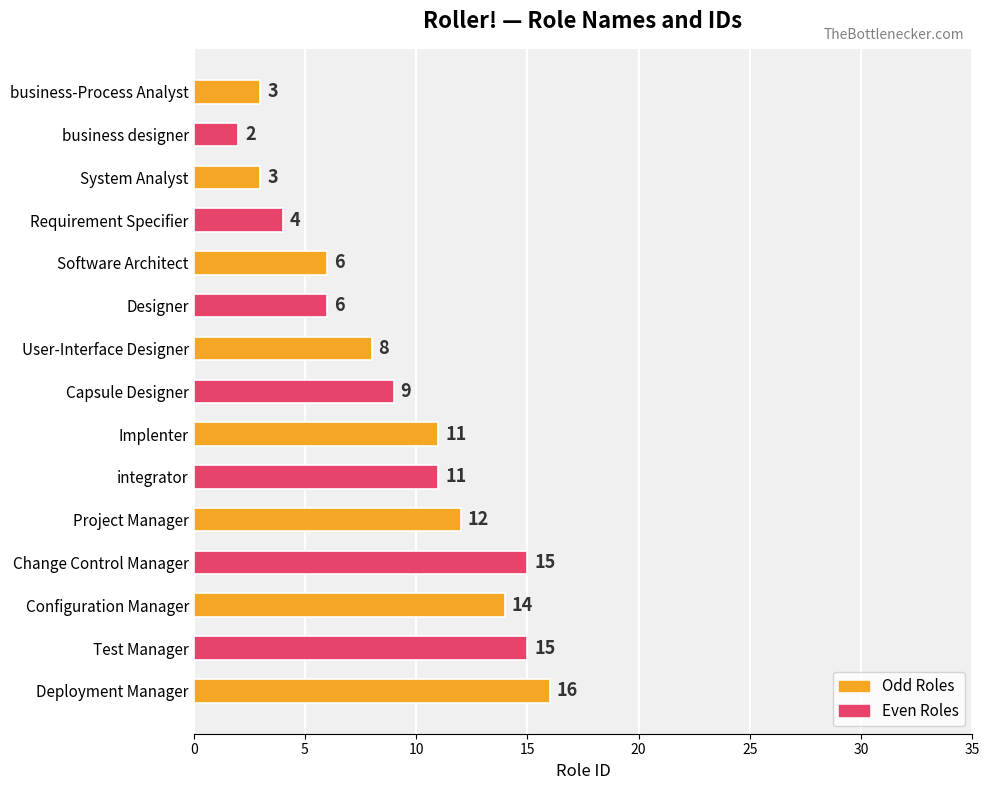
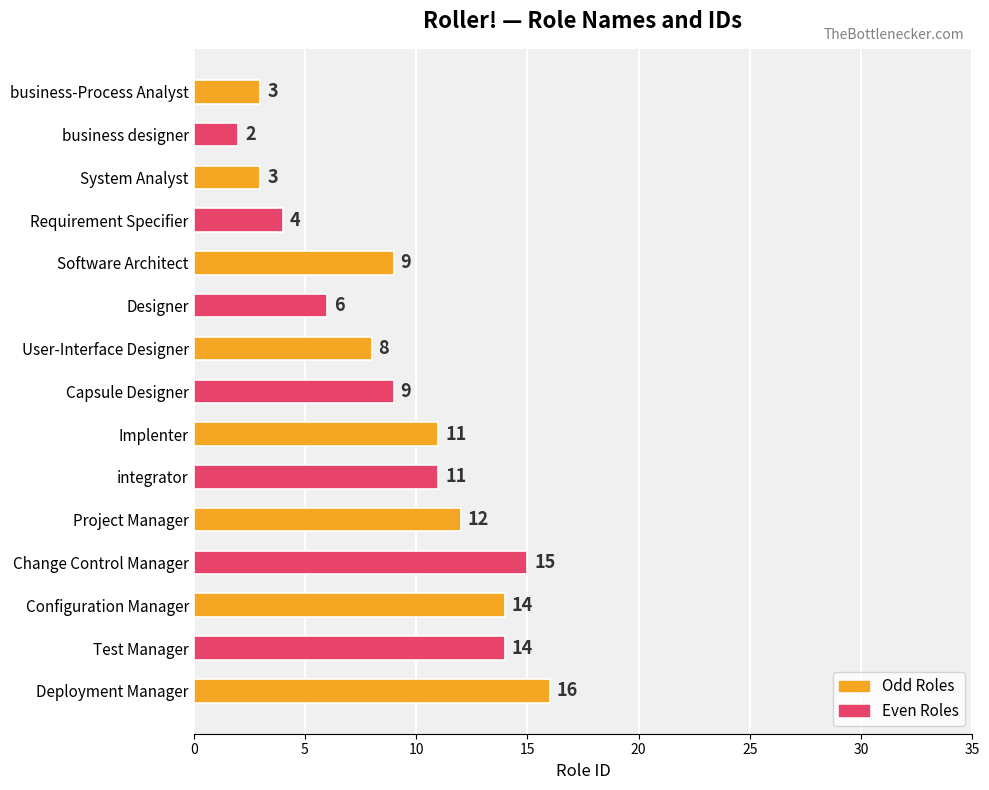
Software Architect: 6 -> 9
Test Manager: 15 -> 14
